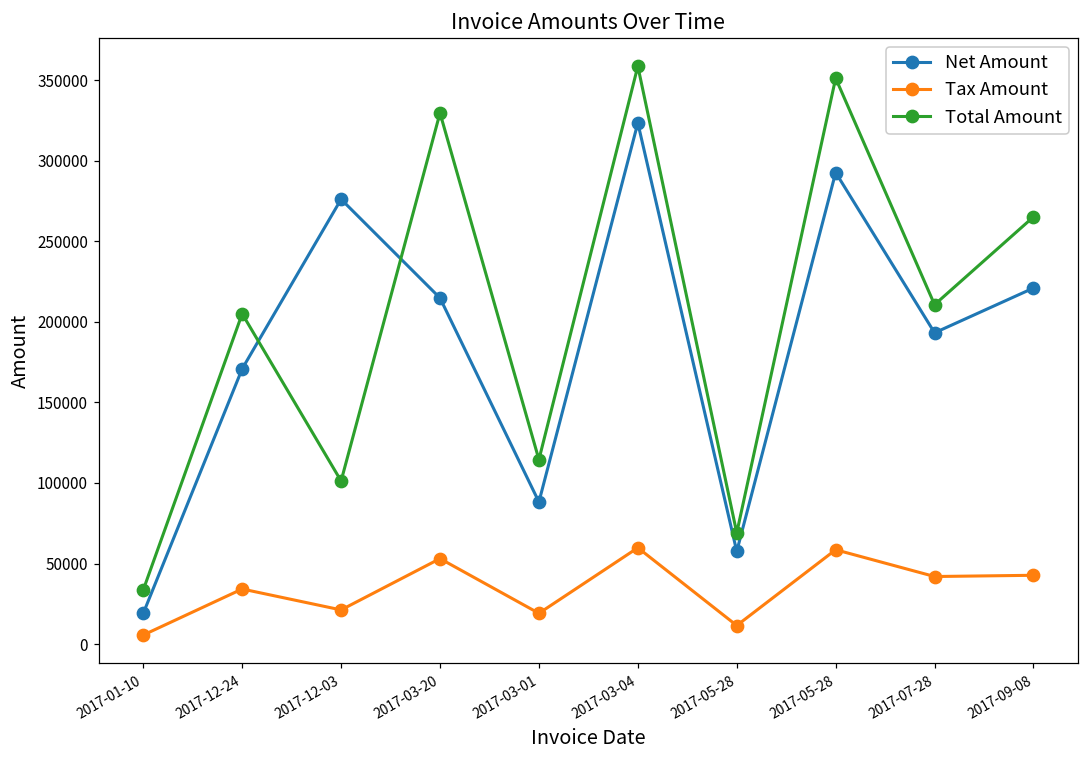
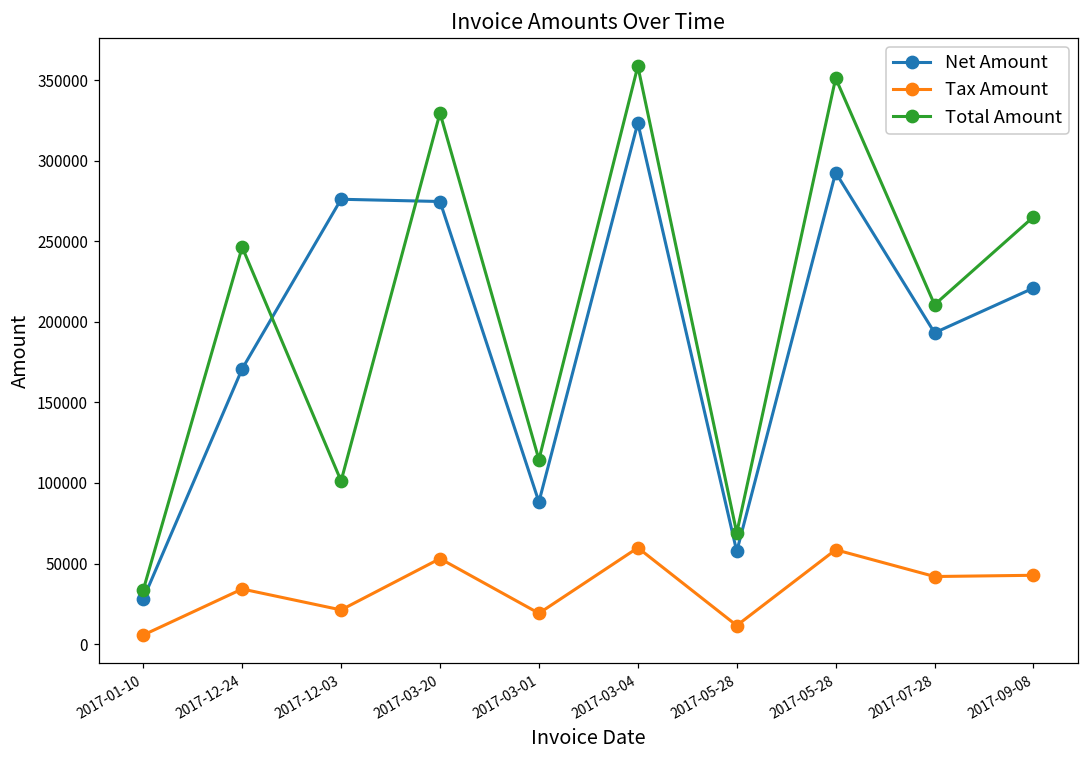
Net Amount, 2017-01-10: 19000 -> 28000
Total Amount, 2017-12-24: 205000 -> 246000
Net Amount, 2017-03-20: 215000 -> 275000
